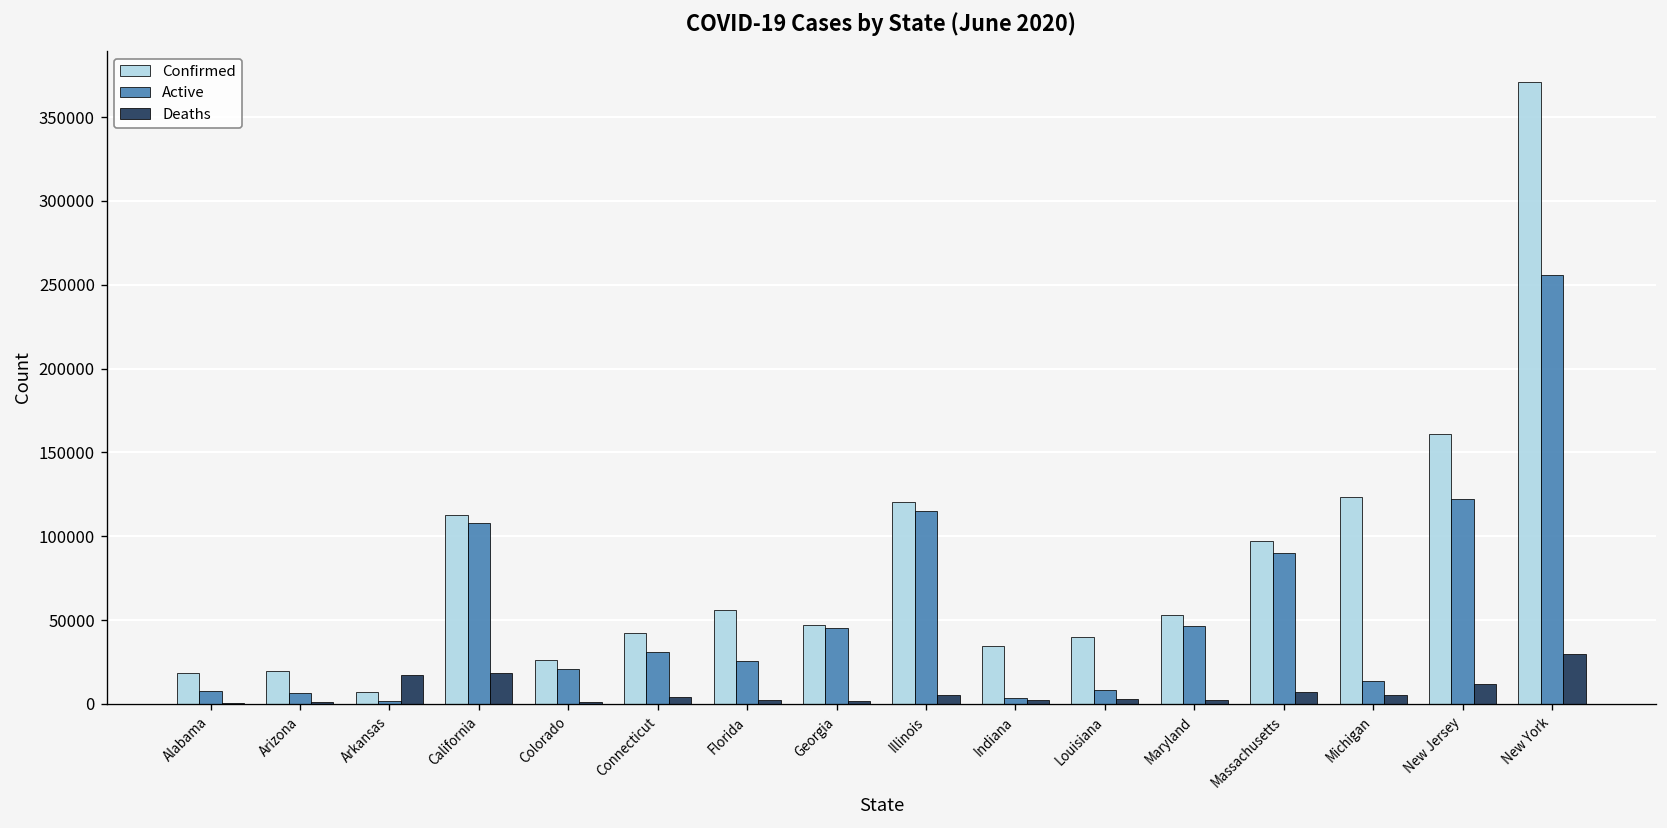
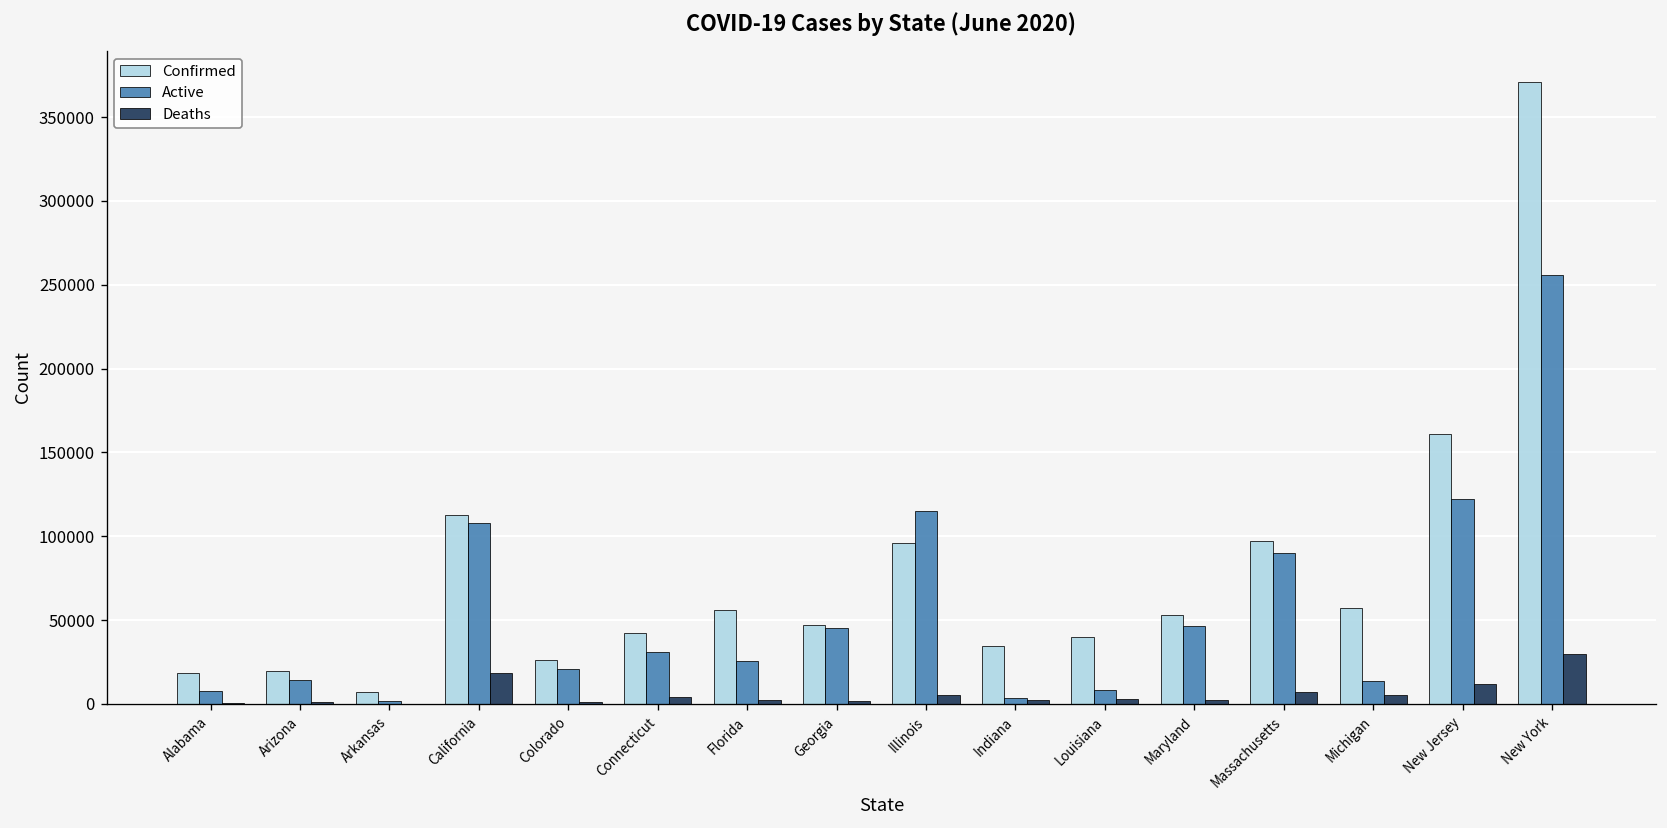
Active, Arizona: 6000 -> 14000
Deaths, Arkansas: 18000 -> 0
Confirmed, Illinois: 120000 -> 96000
Confirmed, Michigan: 123000 -> 57000
